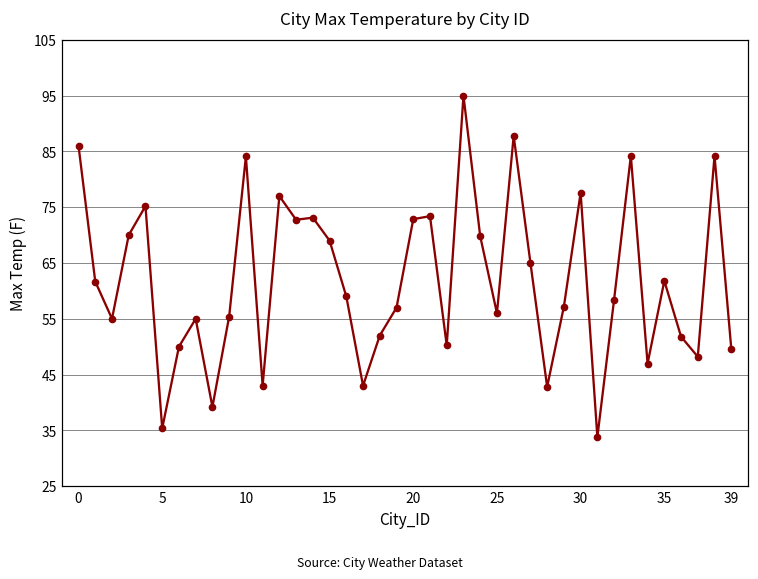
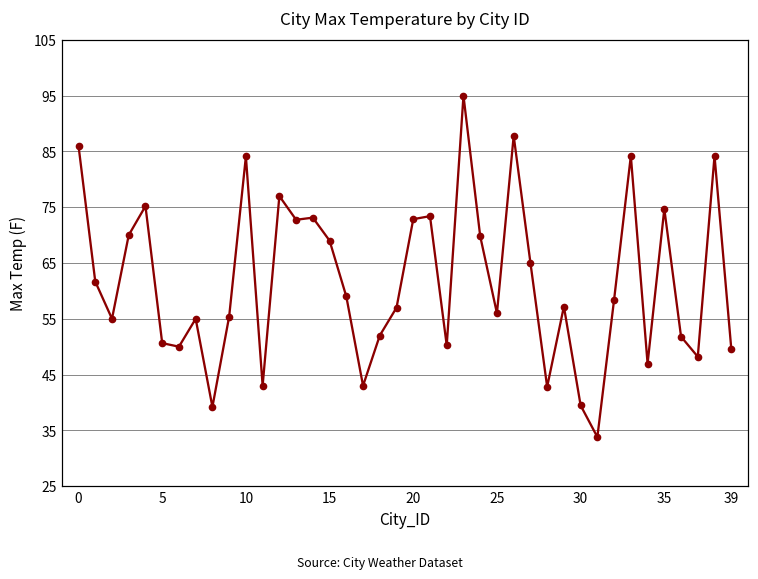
5: 35 -> 51
30: 78 -> 39
35: 62 -> 75
